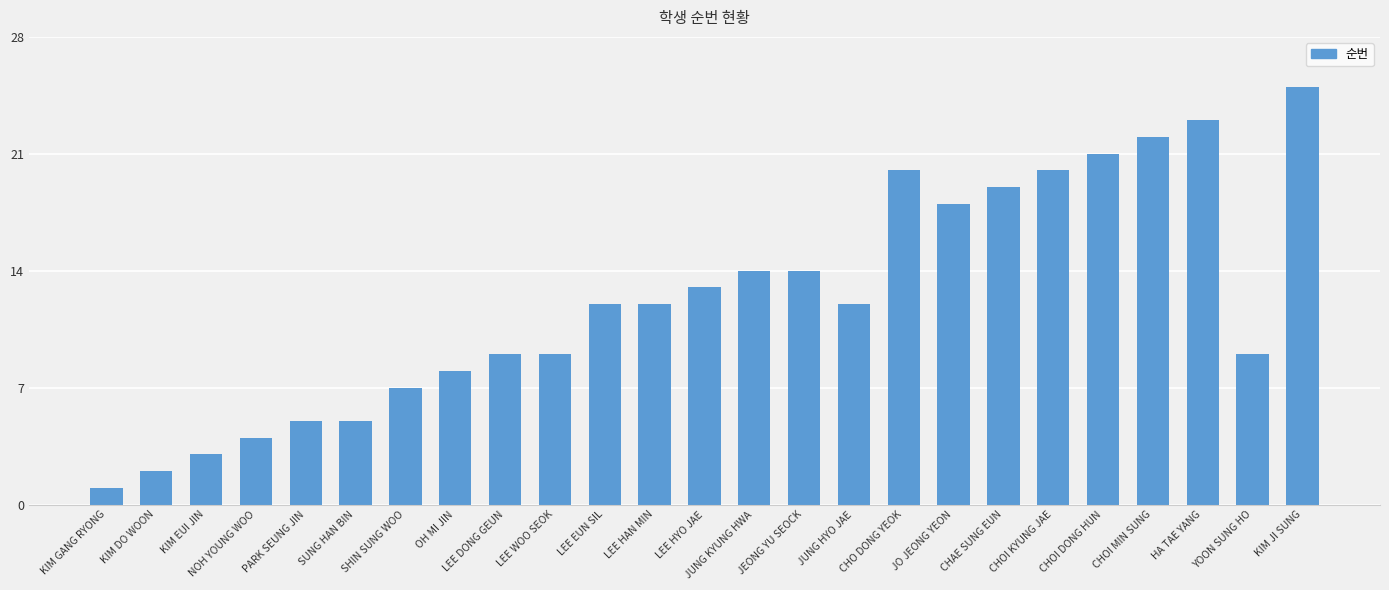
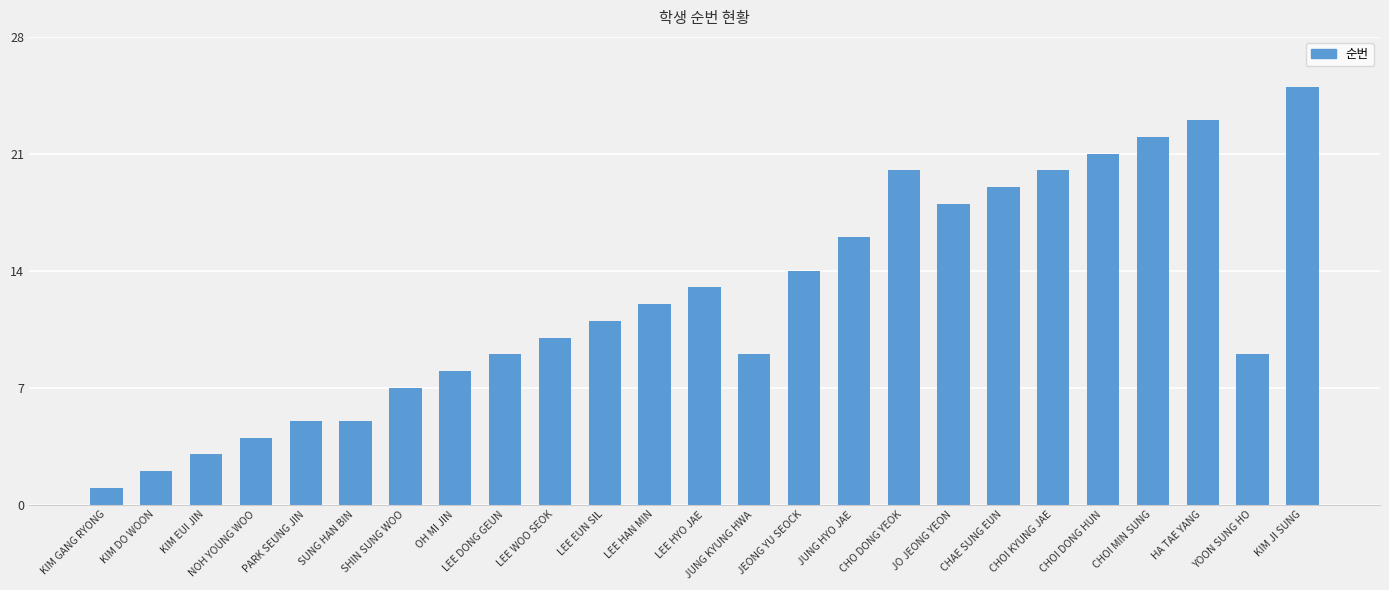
LEE WOO SEOK: 9 -> 10
LEE EUN SIL: 12 -> 11
JUNG KYUNG HWA: 14 -> 9
JUNG HYO JAE: 12 -> 16
